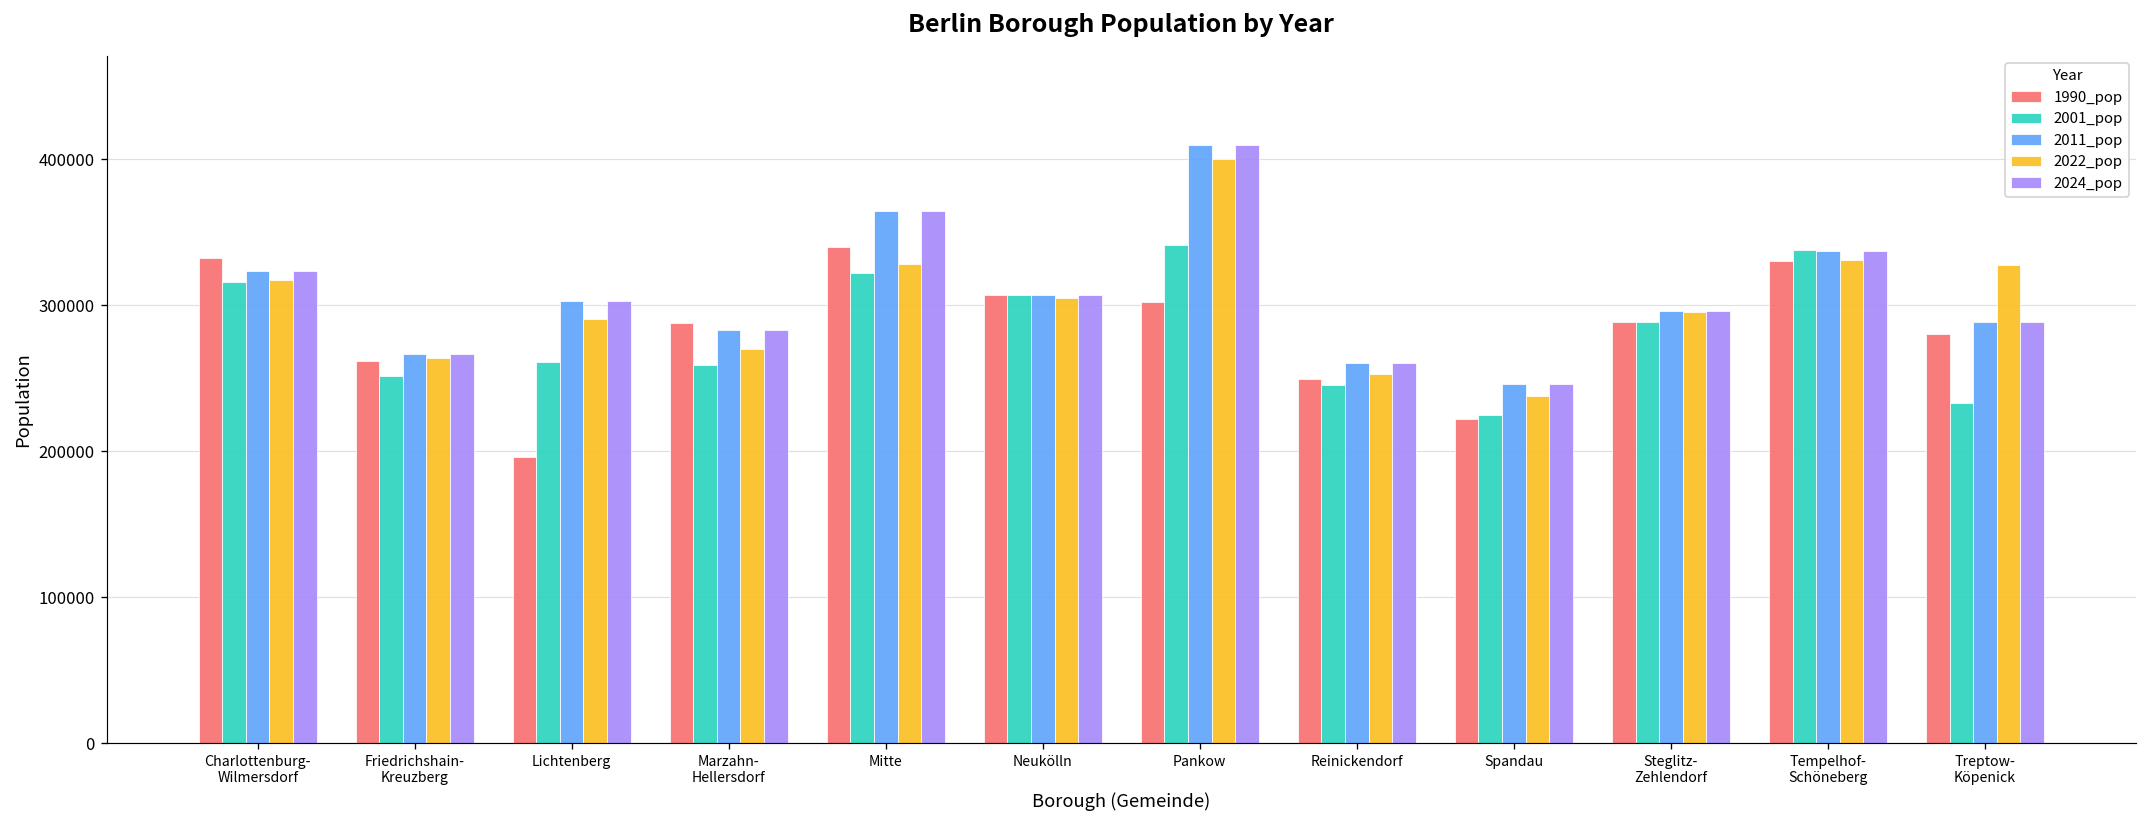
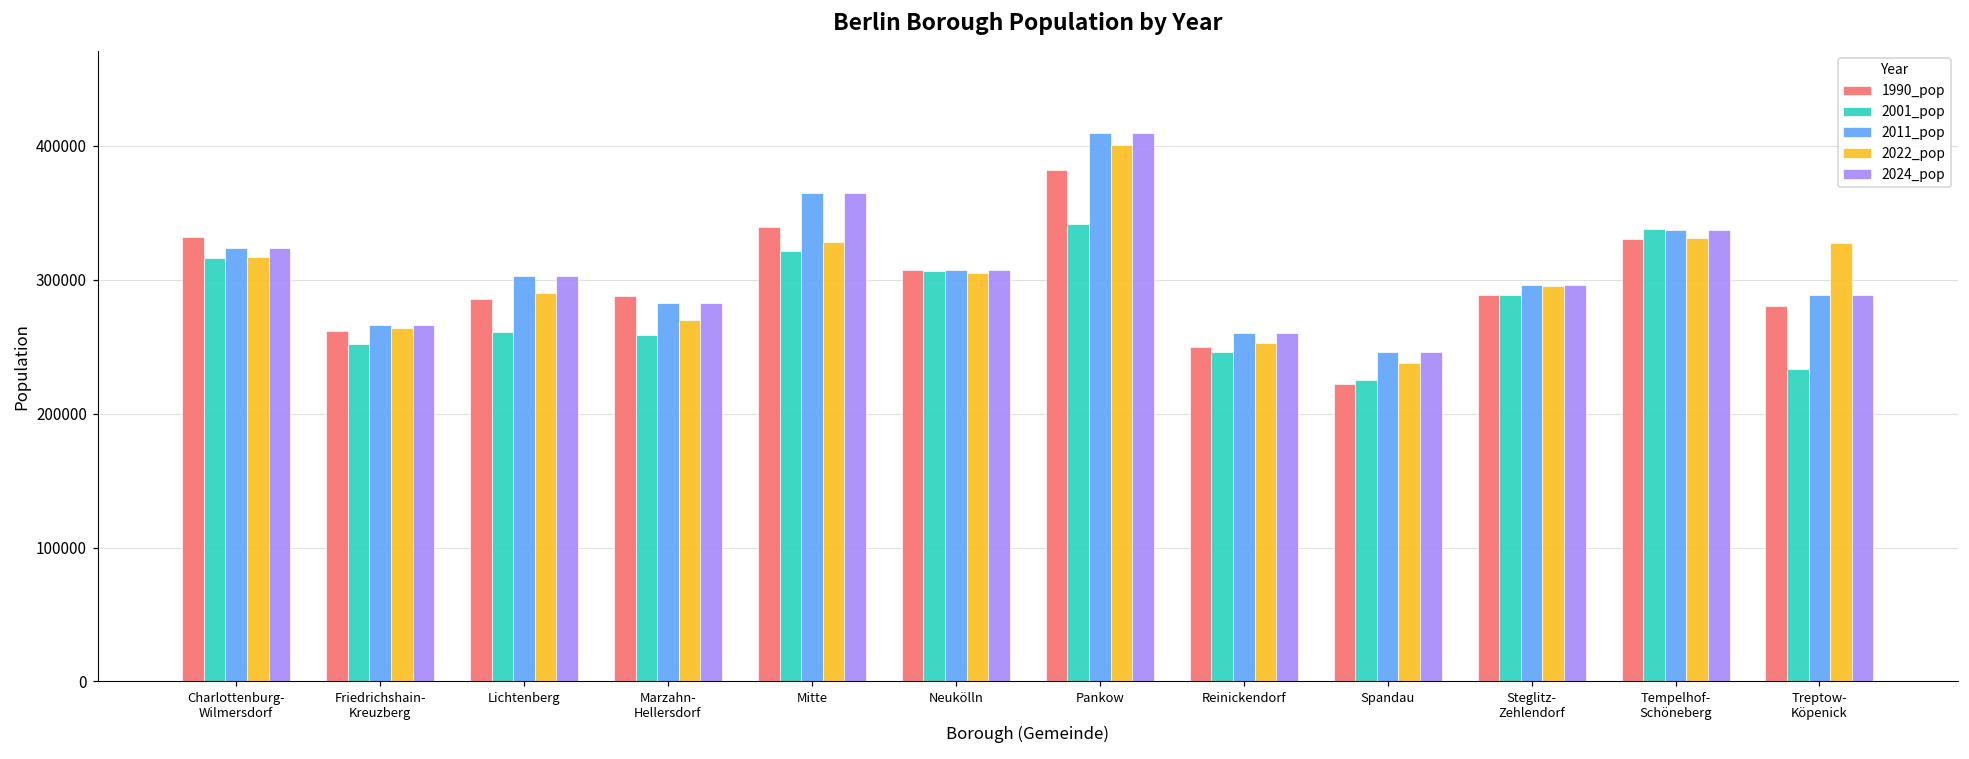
1990_pop, Lichtenberg: 196000 -> 285000
1990_pop, Pankow: 302000 -> 382000
